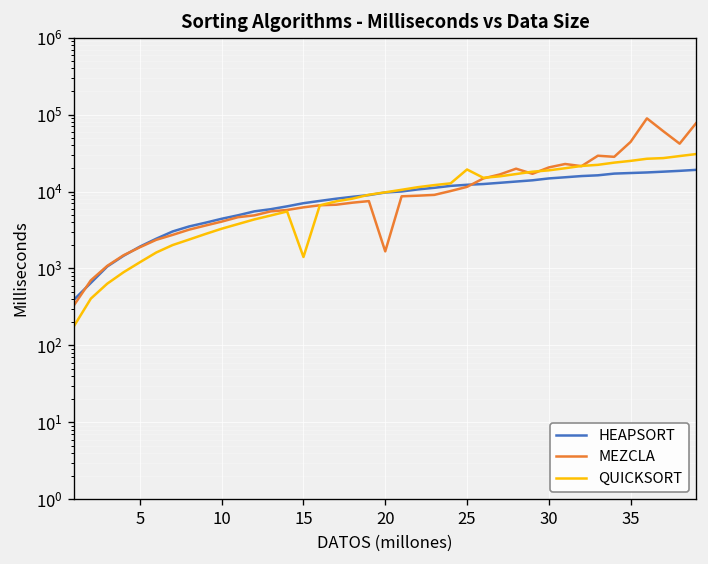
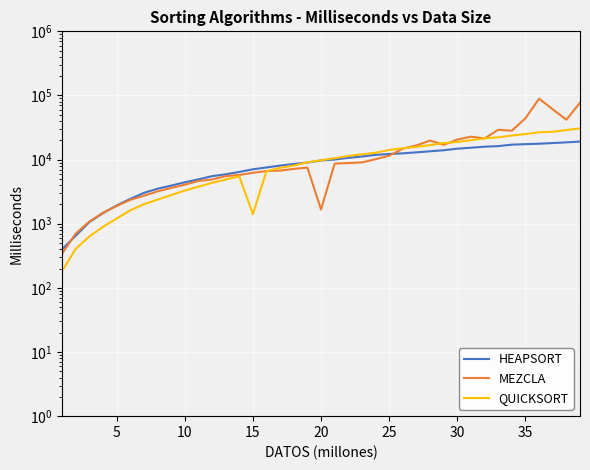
QUICKSORT, 25: 19000 -> 14000
